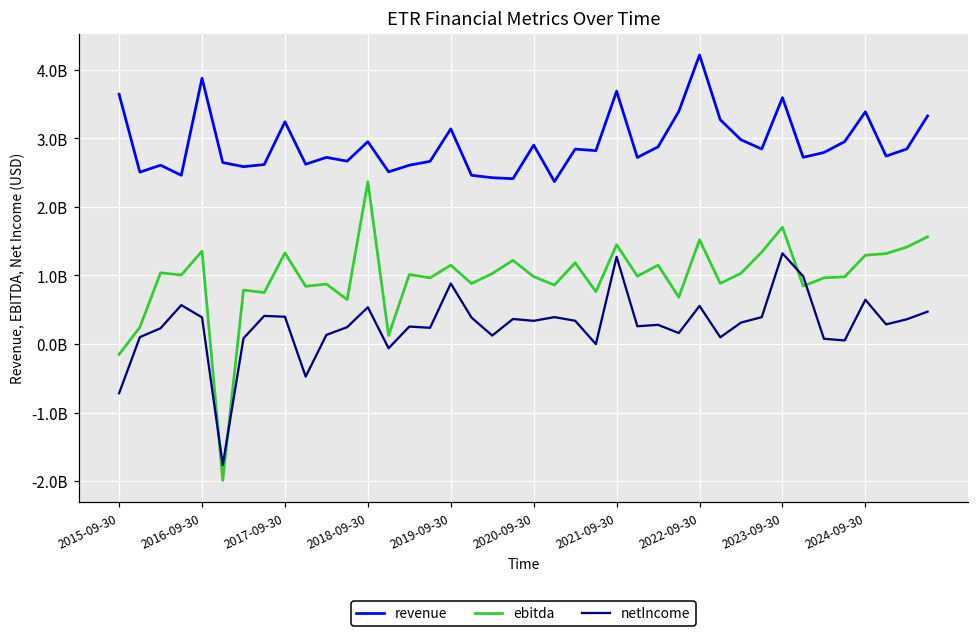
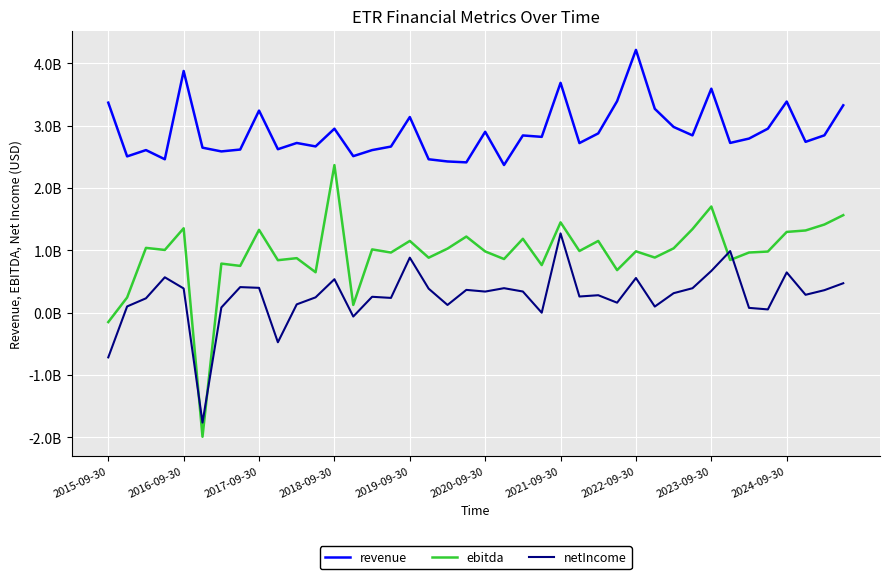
revenue, 2015-09-30: 3600000000 -> 3400000000
ebitda, 2022-09-30: 1500000000 -> 1000000000
netIncome, 2023-09-30: 1300000000 -> 700000000
